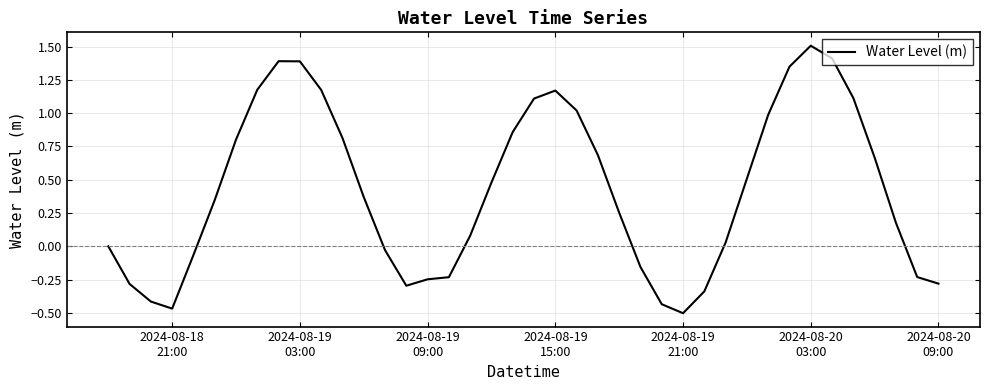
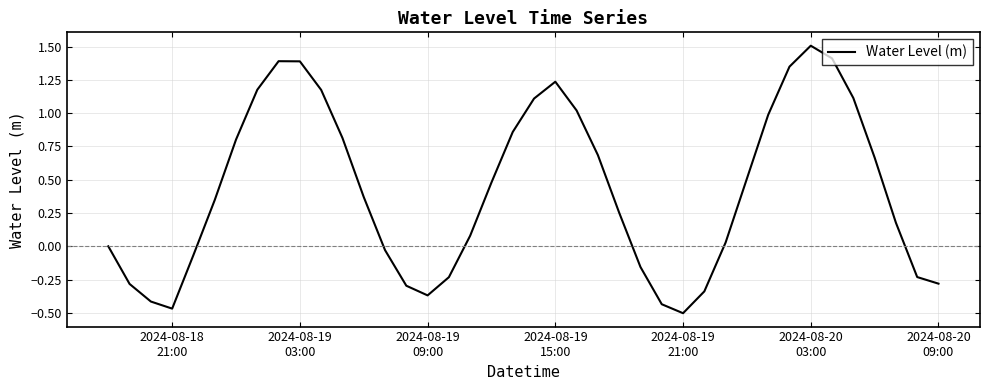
2024-08-19 09:00: -0.25 -> -0.37
2024-08-19 15:00: 1.17 -> 1.24
